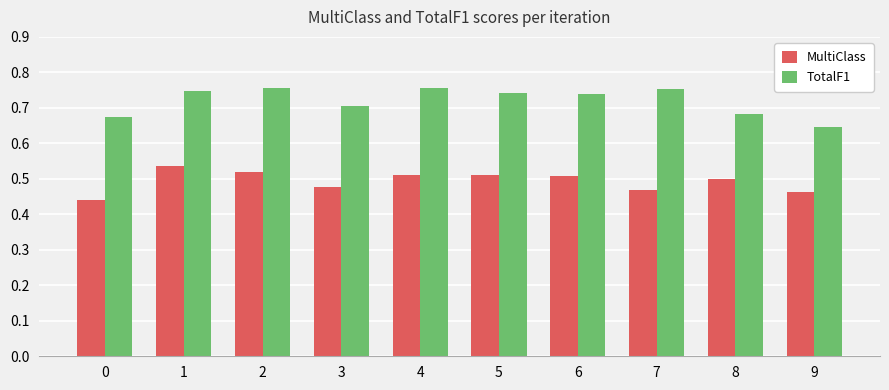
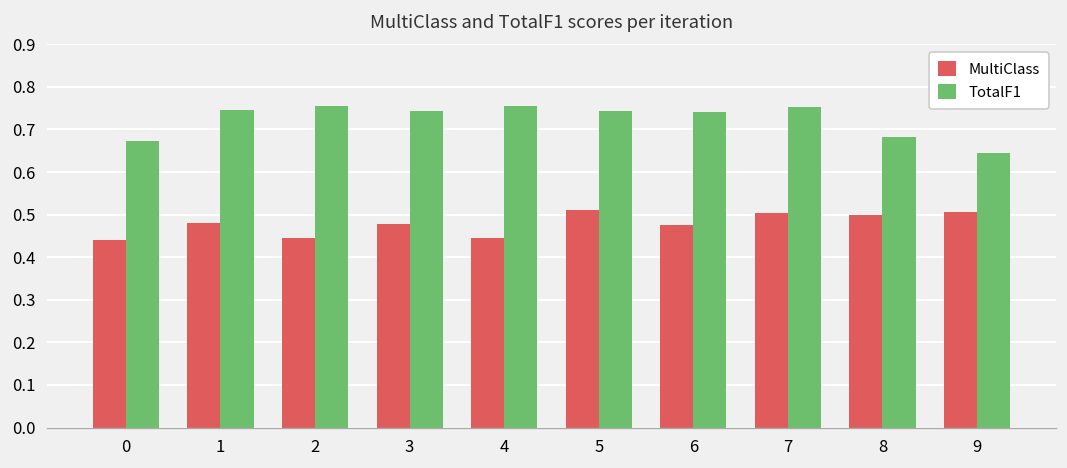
MultiClass, 1: 0.54 -> 0.48
MultiClass, 2: 0.52 -> 0.45
TotalF1, 3: 0.71 -> 0.74
MultiClass, 4: 0.51 -> 0.45
MultiClass, 6: 0.51 -> 0.48
MultiClass, 7: 0.47 -> 0.50
MultiClass, 9: 0.46 -> 0.51
